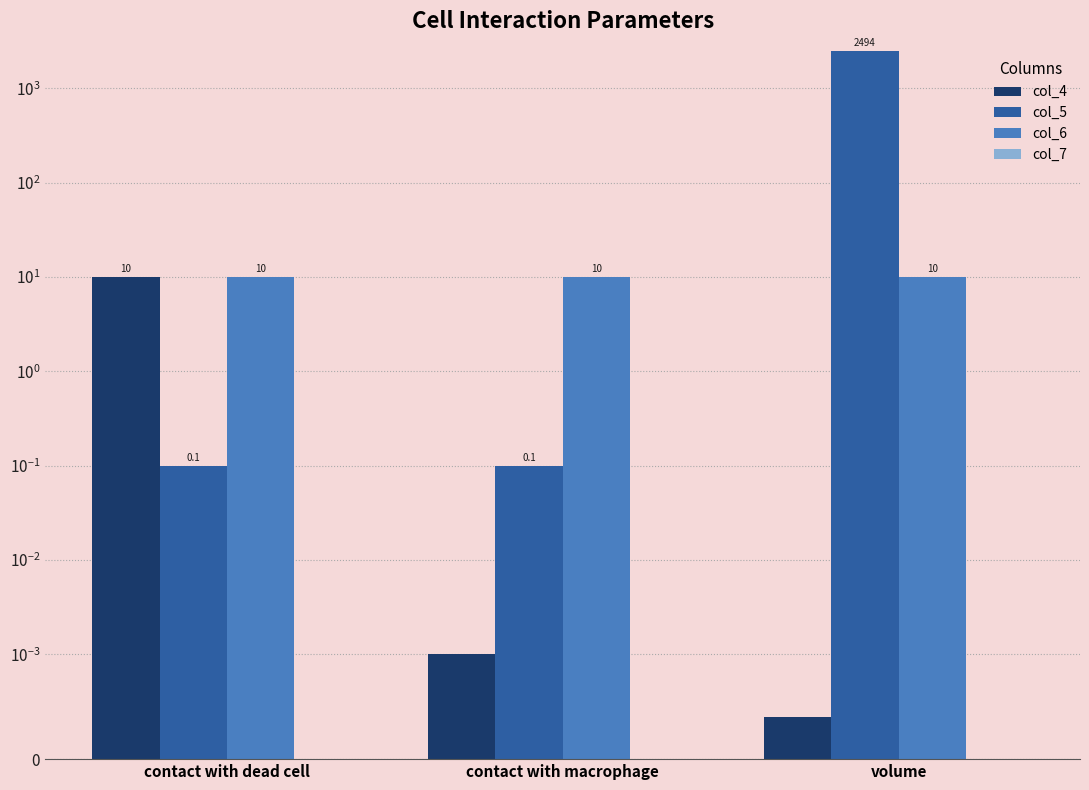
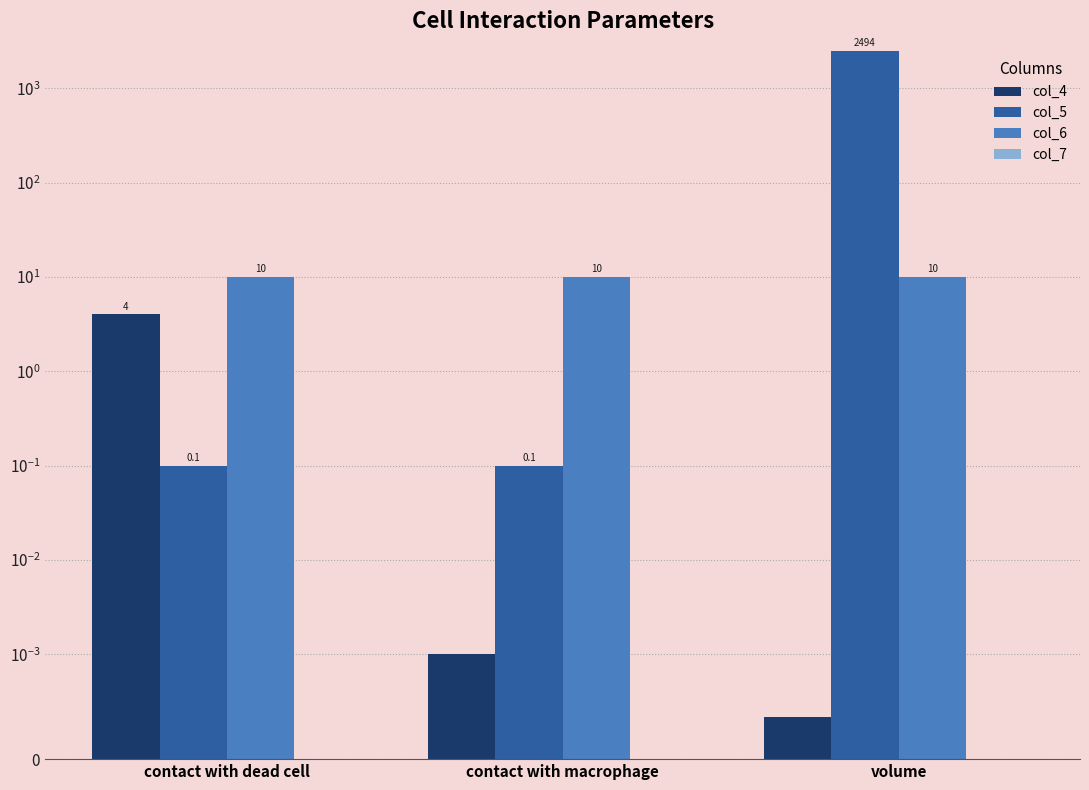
col_4, contact with dead cell: 10 -> 4
